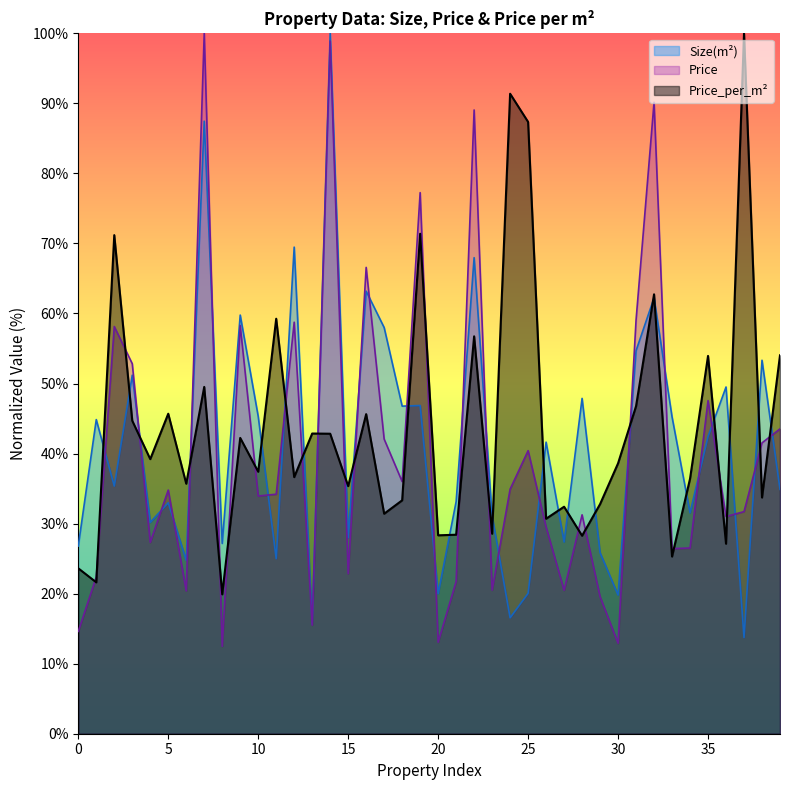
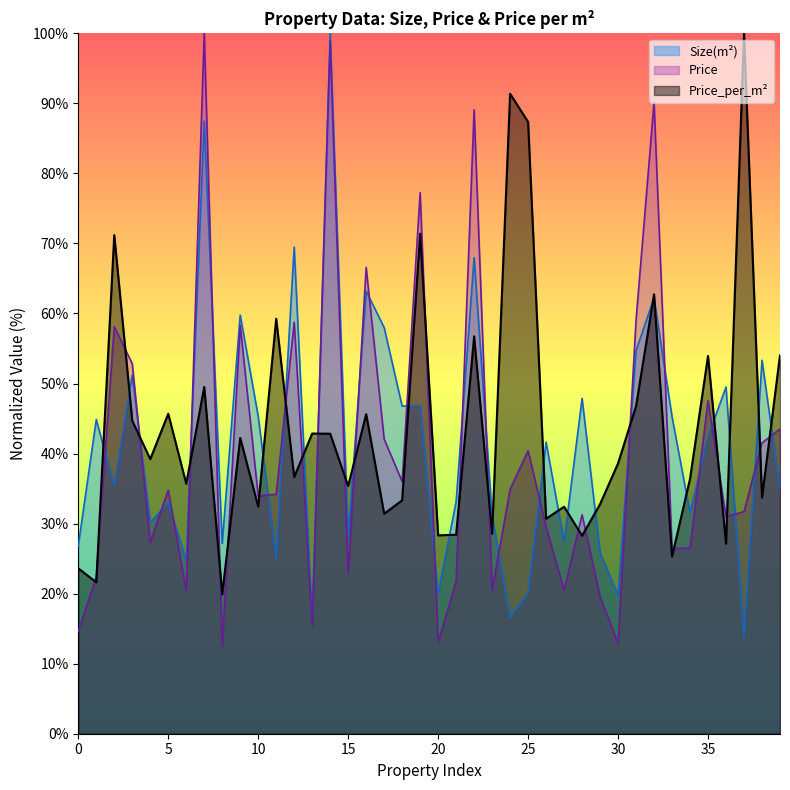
Price_per_m², 10: 37% -> 32%
